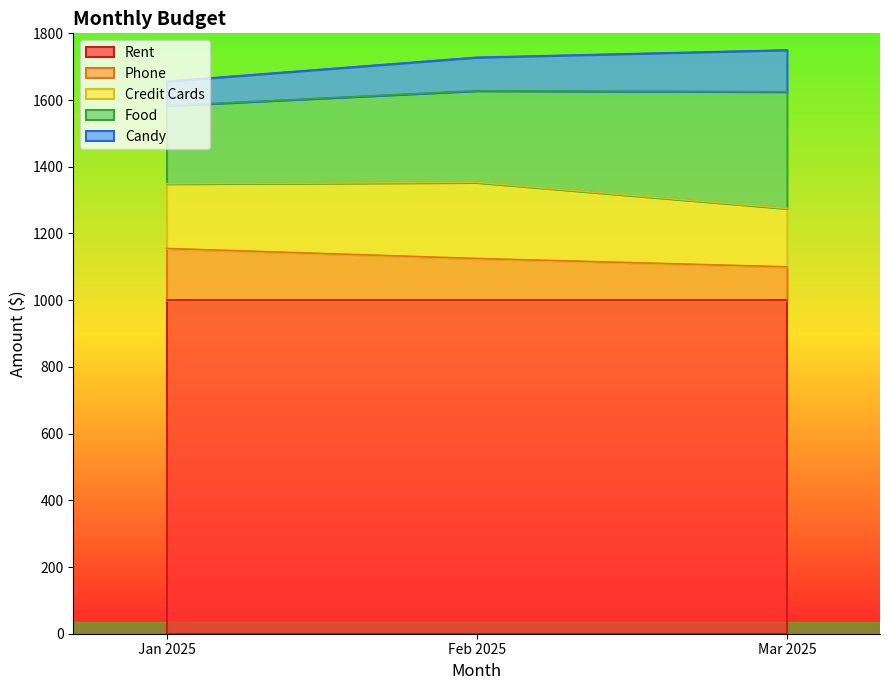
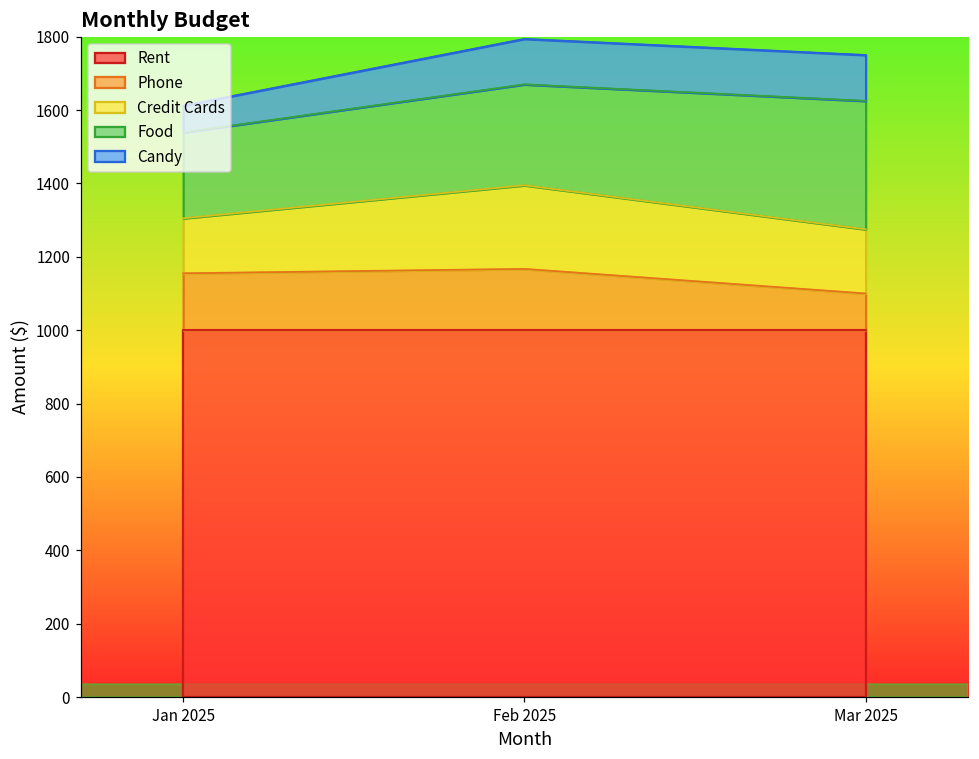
Credit Cards, Jan 2025: 190 -> 150
Phone, Feb 2025: 130 -> 170
Candy, Feb 2025: 100 -> 120
